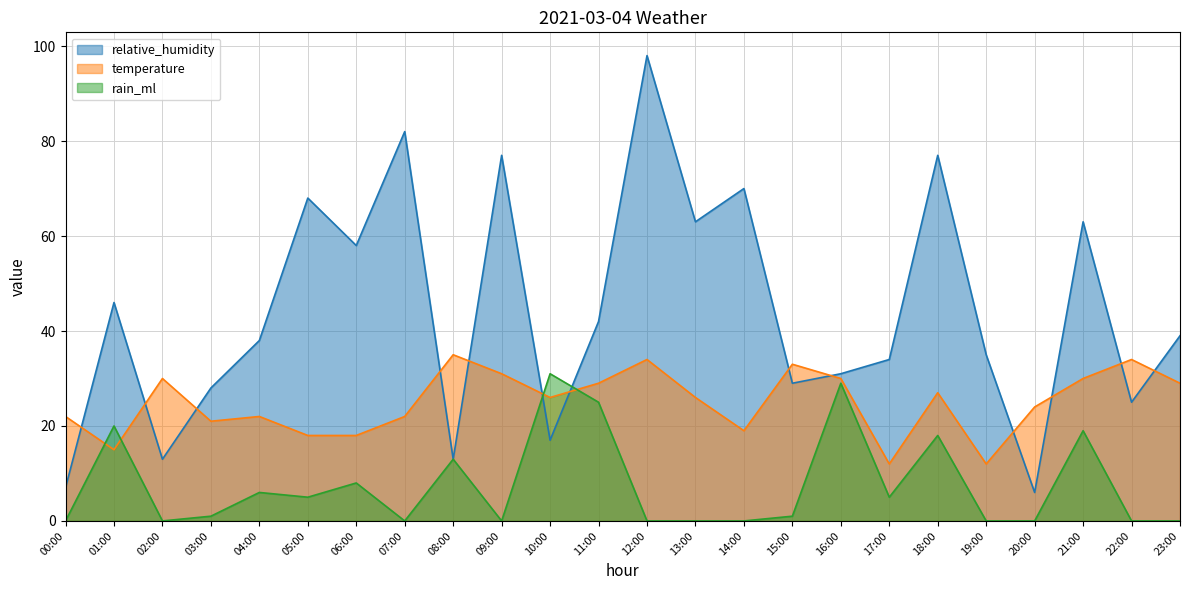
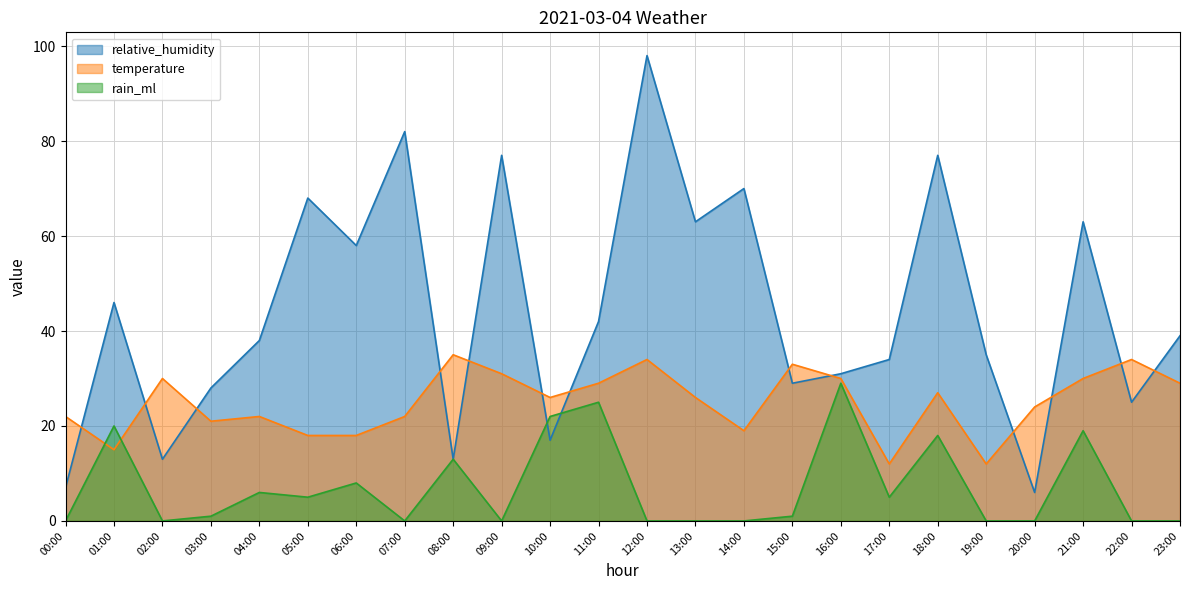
rain_ml, 10:00: 31 -> 22
